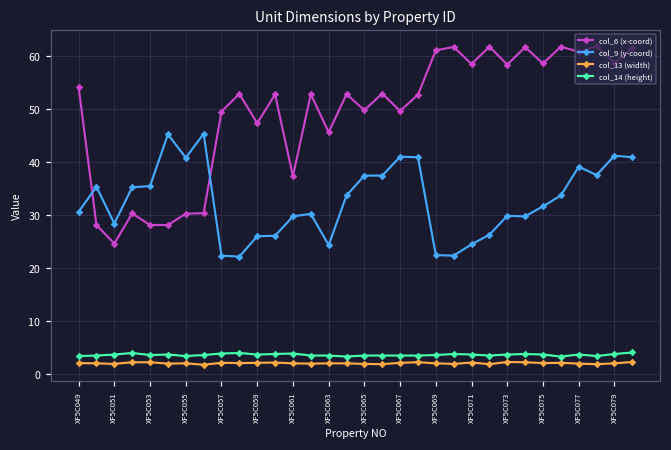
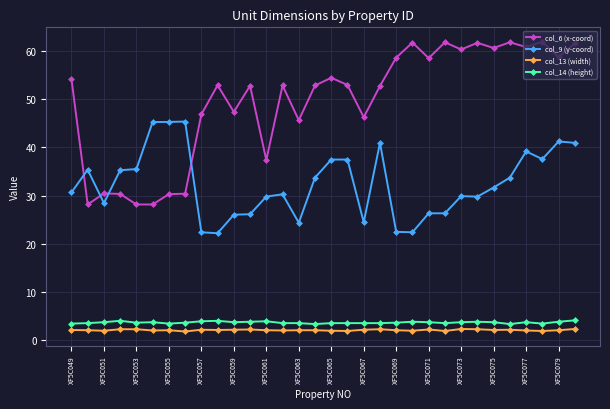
col_6 (x-coord), XF5C051: 25 -> 30
col_9 (y-coord), XF5C055: 41 -> 45
col_6 (x-coord), XF5C057: 50 -> 47
col_6 (x-coord), XF5C065: 50 -> 54
col_6 (x-coord), XF5C067: 50 -> 46
col_9 (y-coord), XF5C067: 41 -> 24
col_6 (x-coord), XF5C069: 61 -> 59
col_9 (y-coord), XF5C071: 25 -> 26
col_6 (x-coord), XF5C073: 58 -> 60
col_6 (x-coord), XF5C075: 59 -> 61
